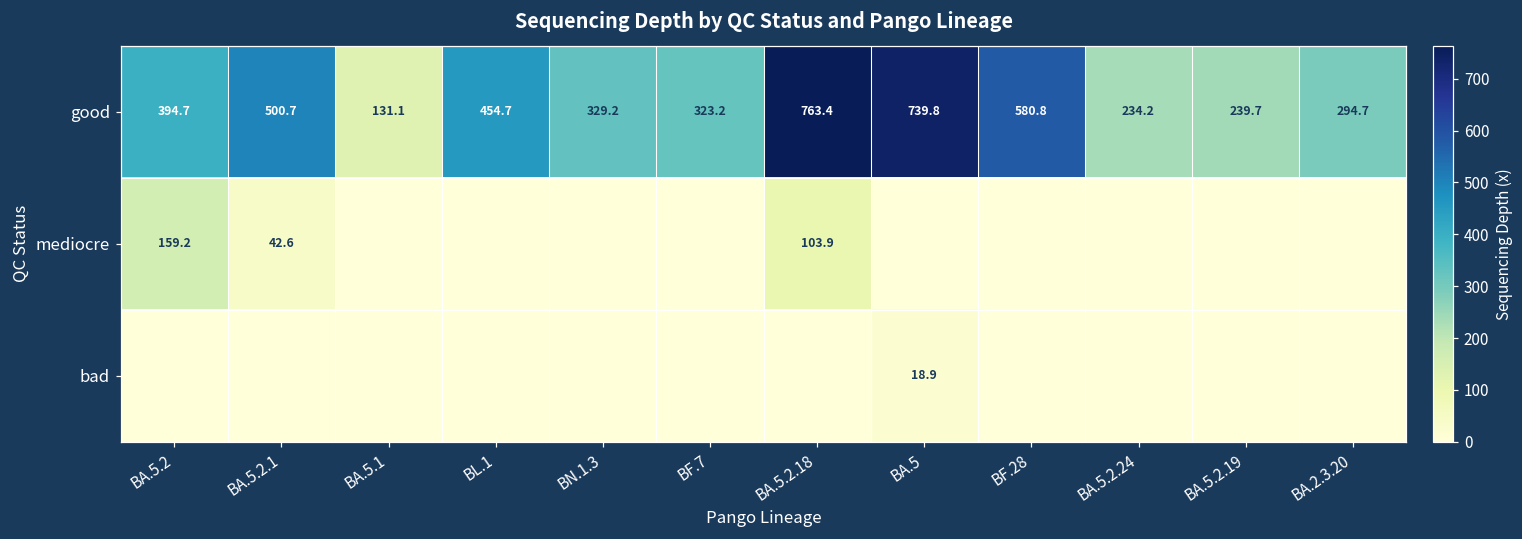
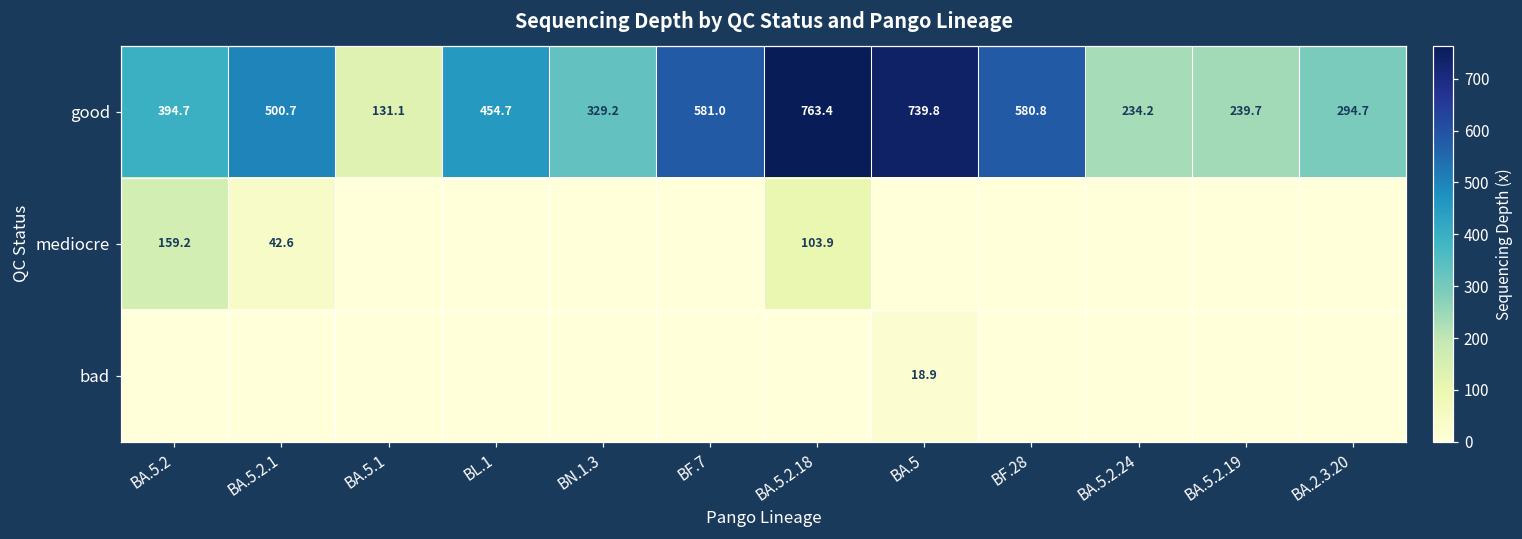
good, BF.7: 323.2 -> 581.0
